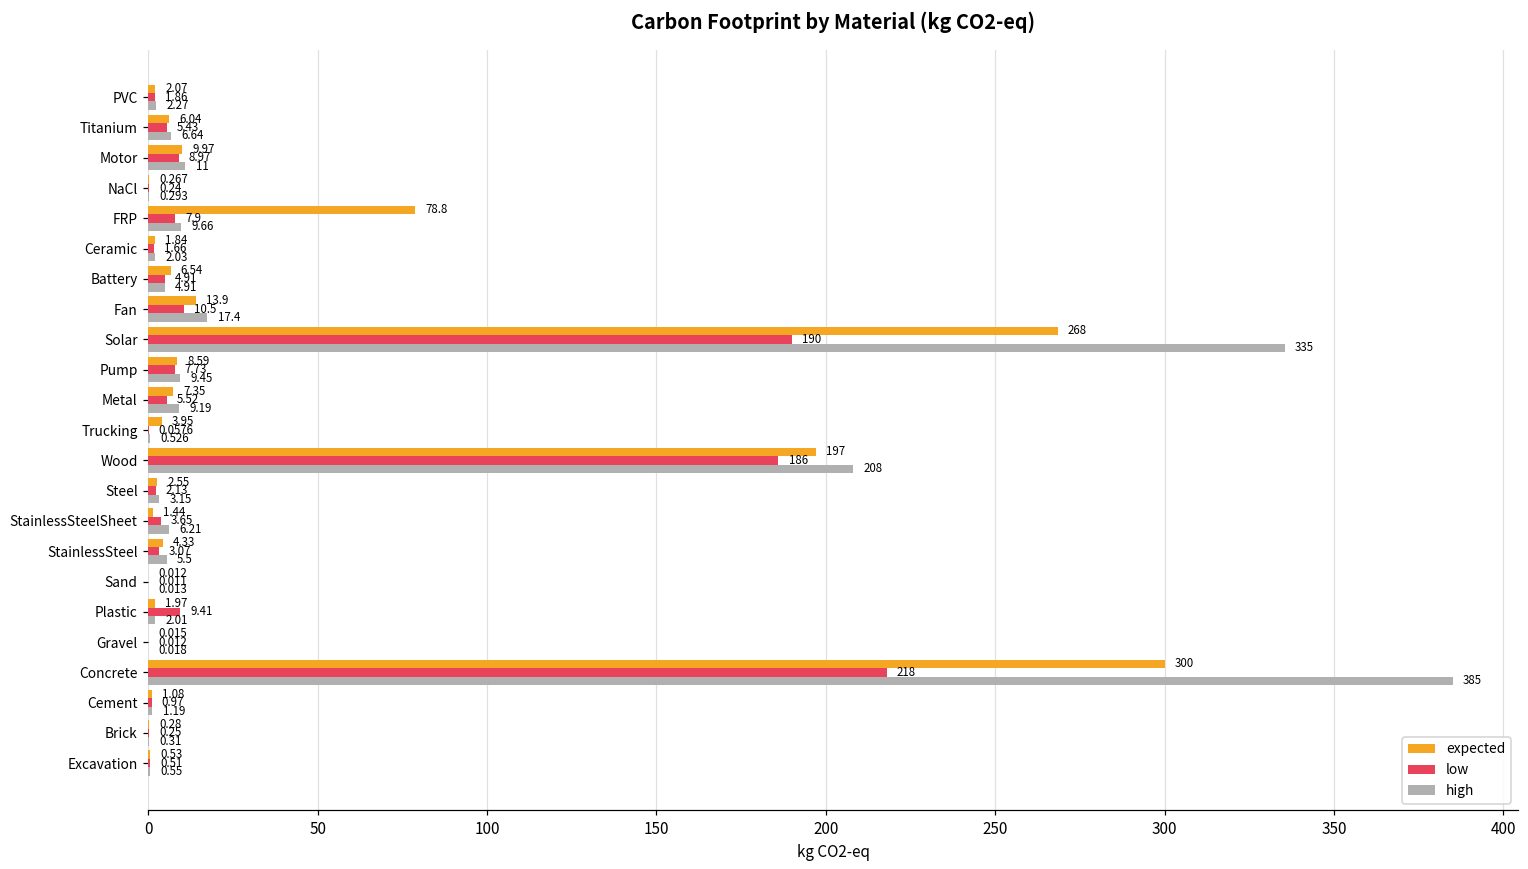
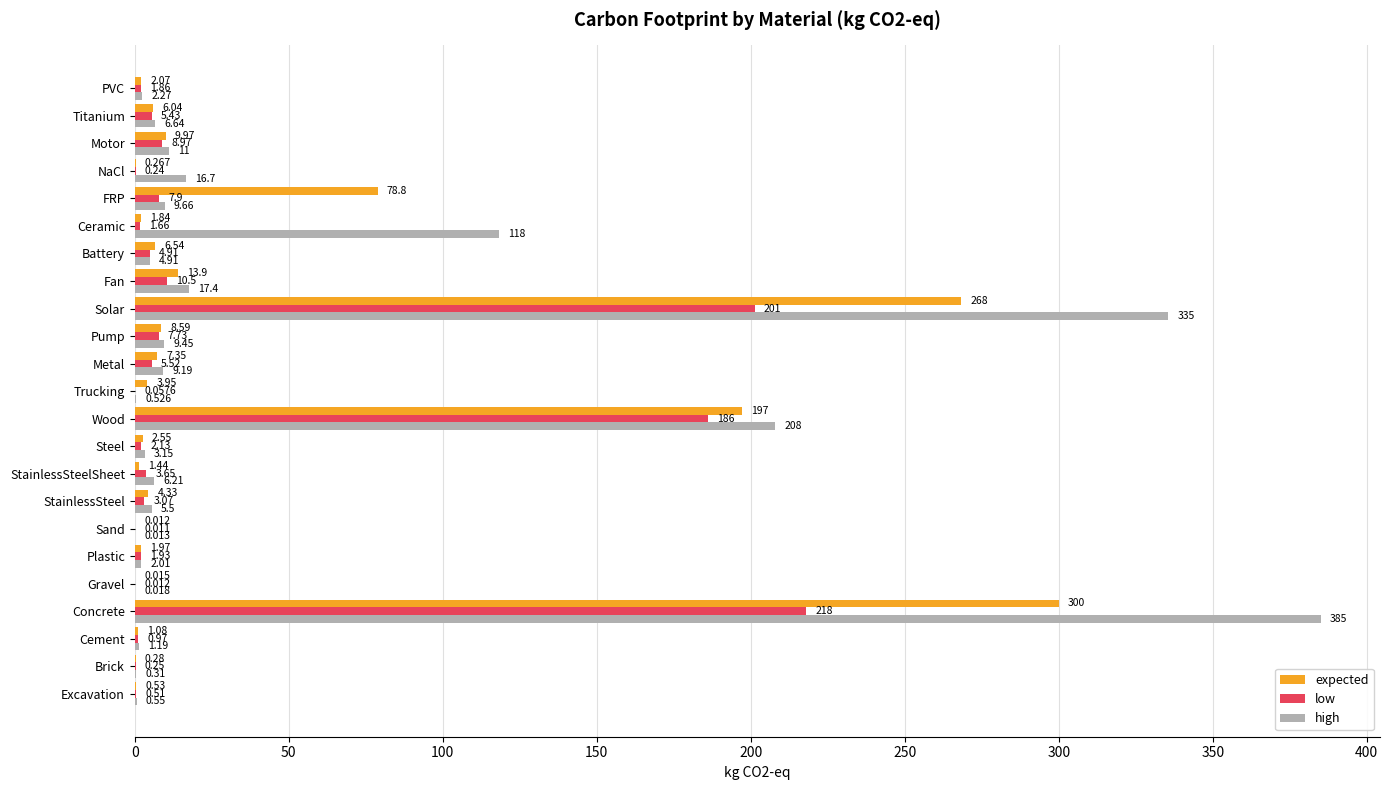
high, NaCl: 0.293 -> 16.7
high, Ceramic: 2.03 -> 118
low, Solar: 190 -> 201
low, Plastic: 9.41 -> 1.93
